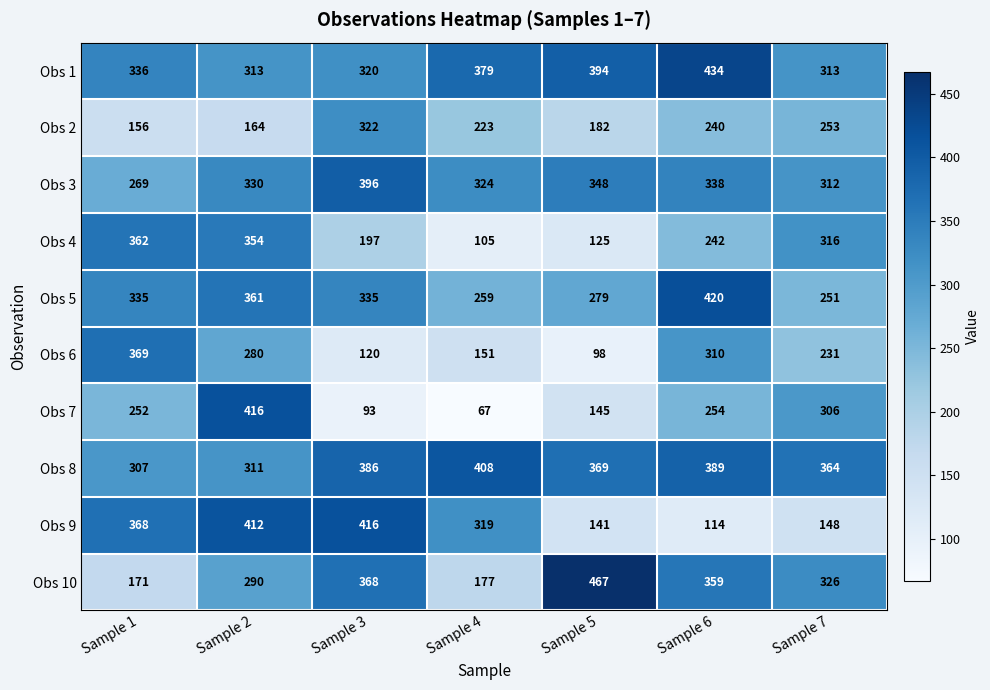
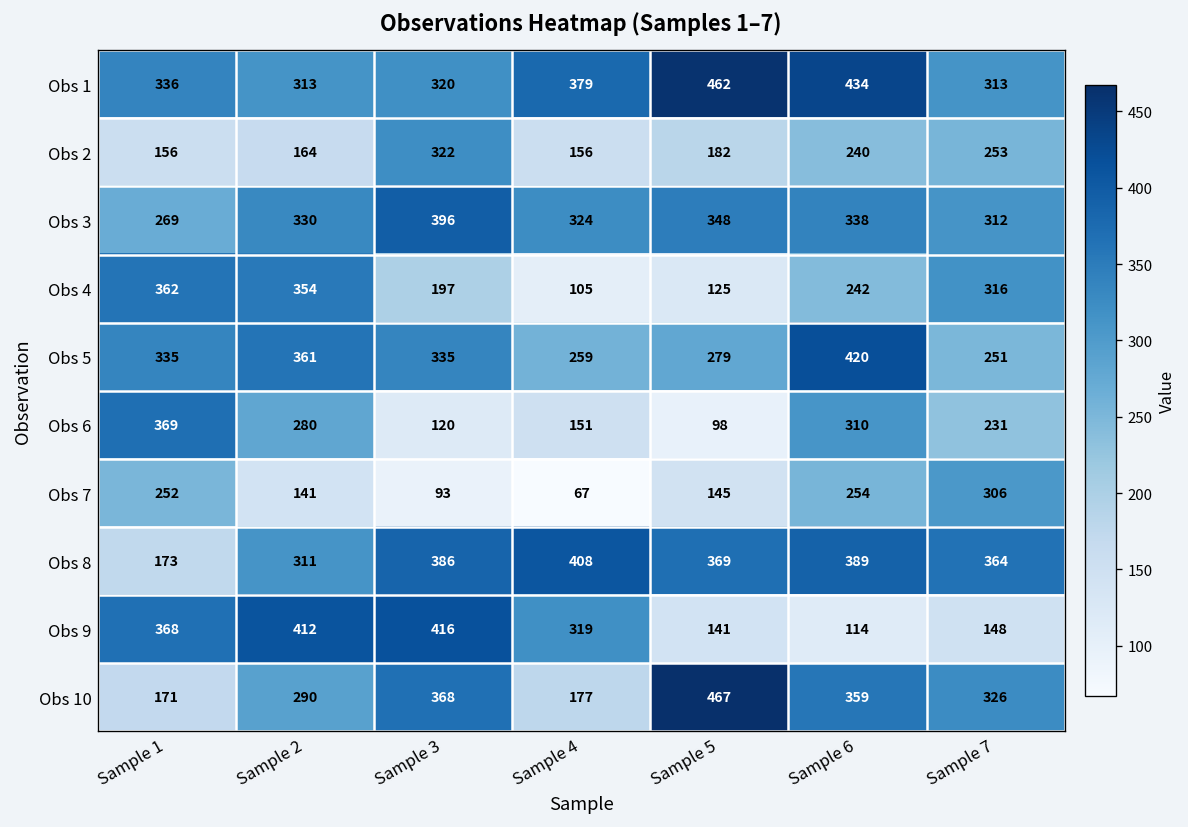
Obs 1, Sample 5: 394 -> 462
Obs 2, Sample 4: 223 -> 156
Obs 7, Sample 2: 416 -> 141
Obs 8, Sample 1: 307 -> 173
